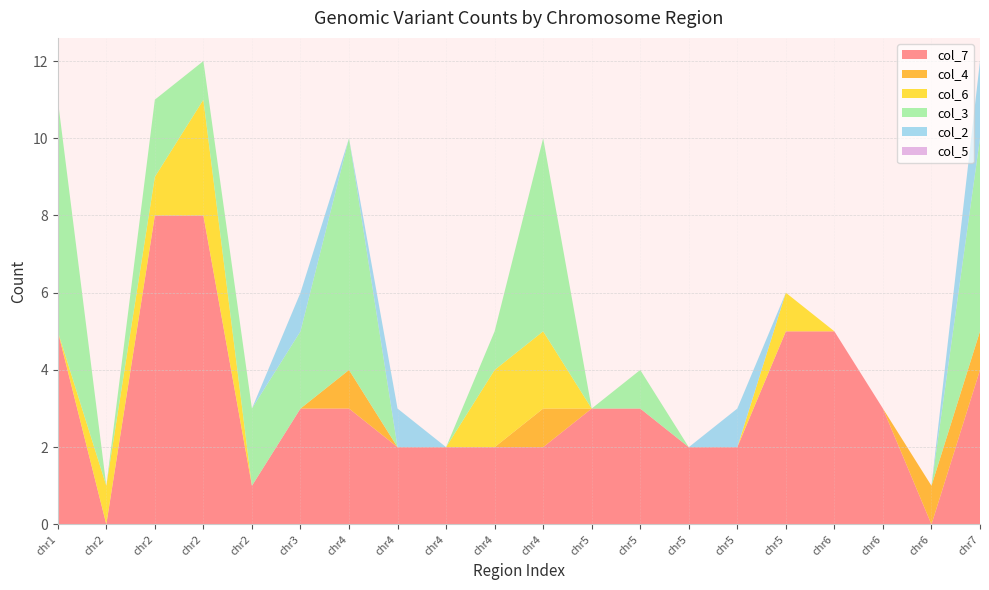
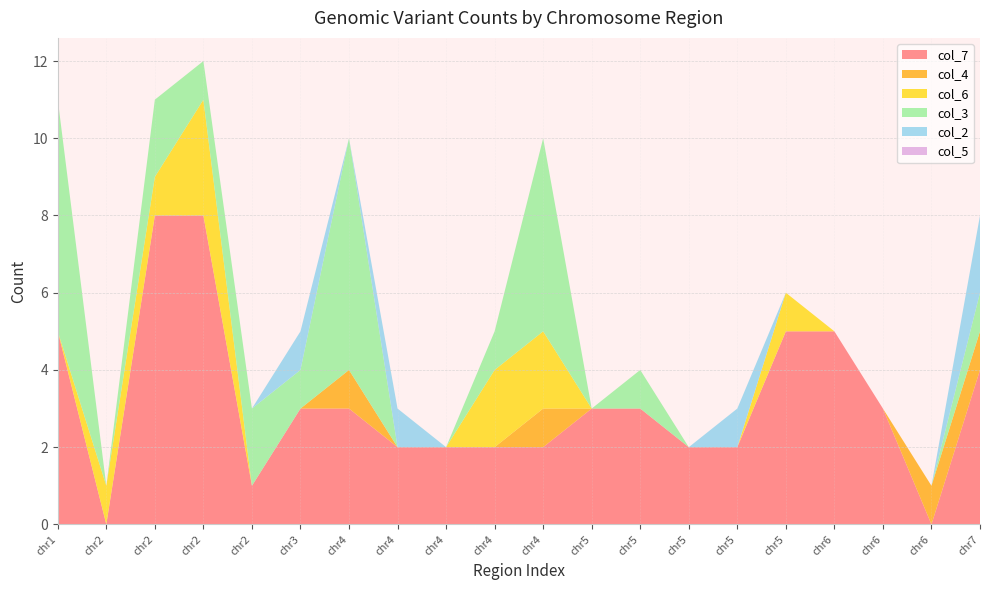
col_3, chr3: 2 -> 1
col_3, chr7: 5 -> 1
